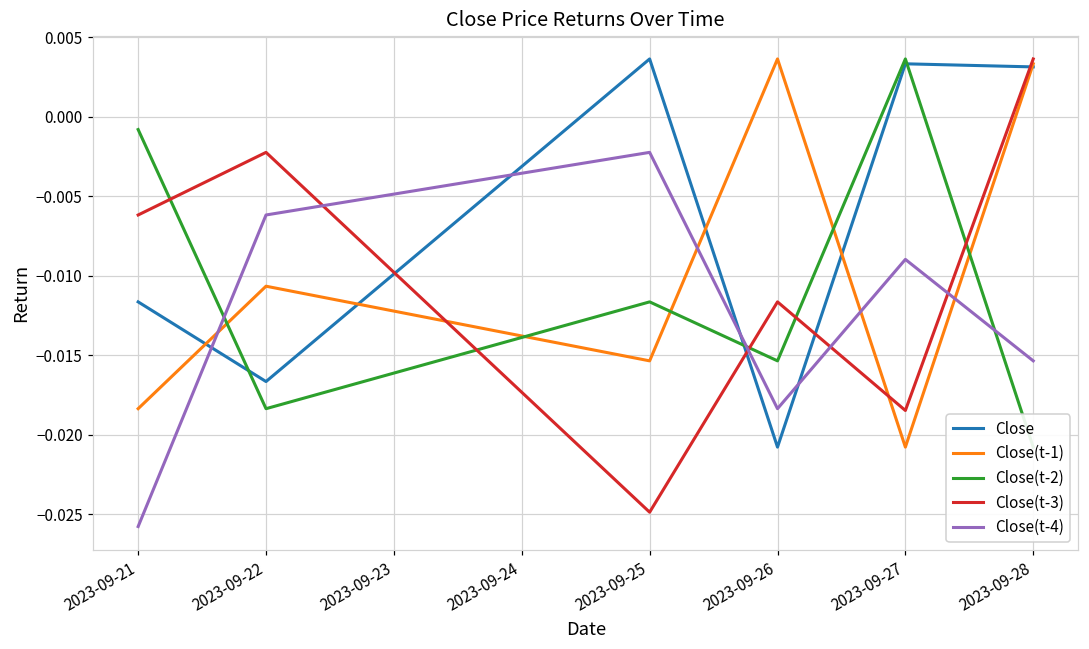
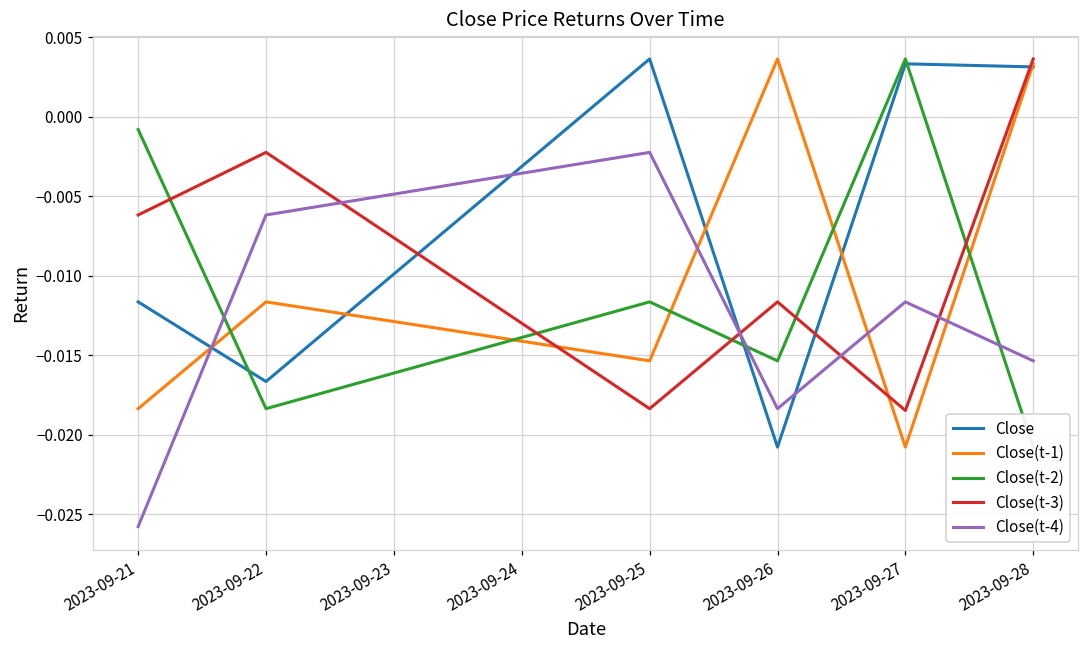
Close(t-1), 2023-09-22: -0.0107 -> -0.0116
Close(t-3), 2023-09-25: -0.0249 -> -0.0184
Close(t-4), 2023-09-27: -0.0090 -> -0.0116
